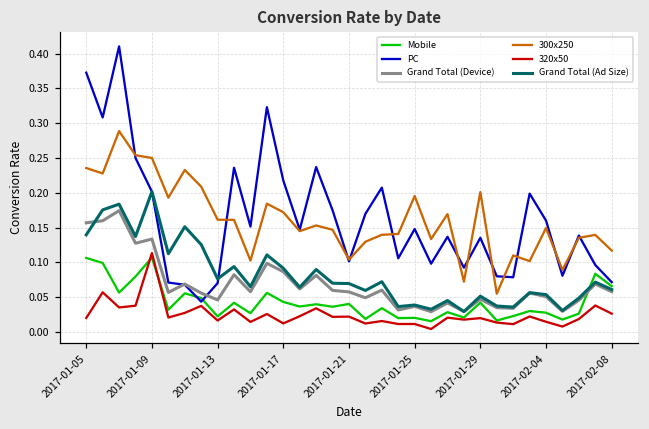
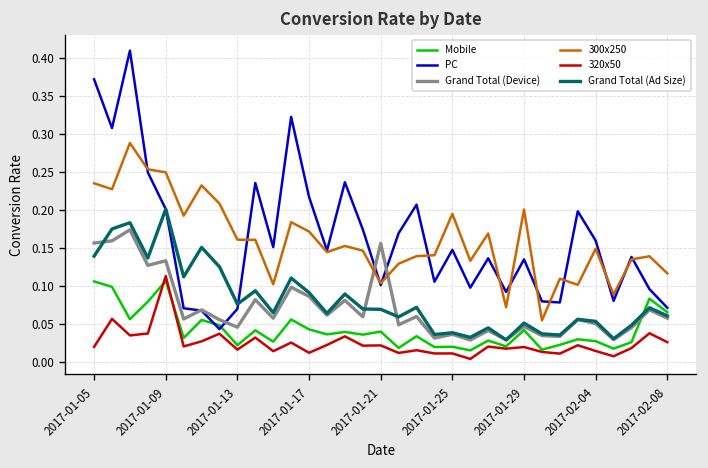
Grand Total (Device), 2017-01-21: 0.06 -> 0.16
